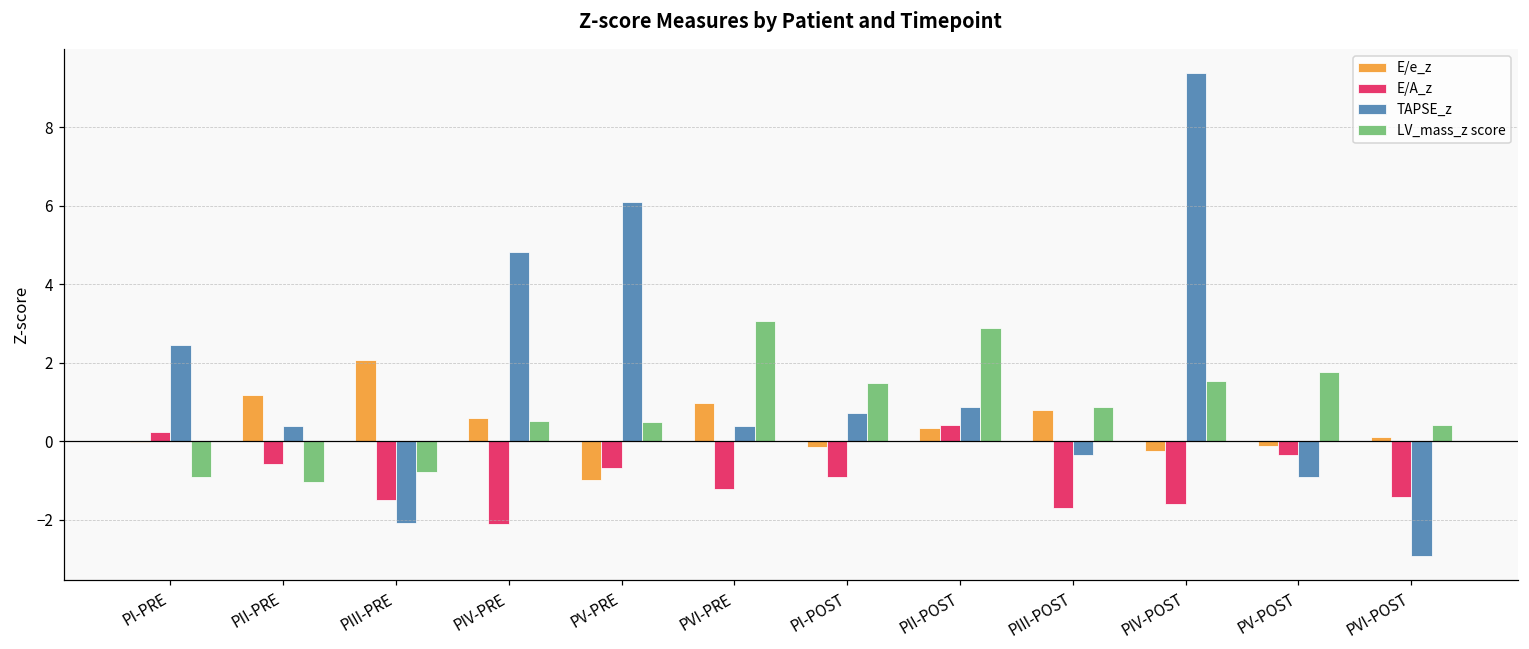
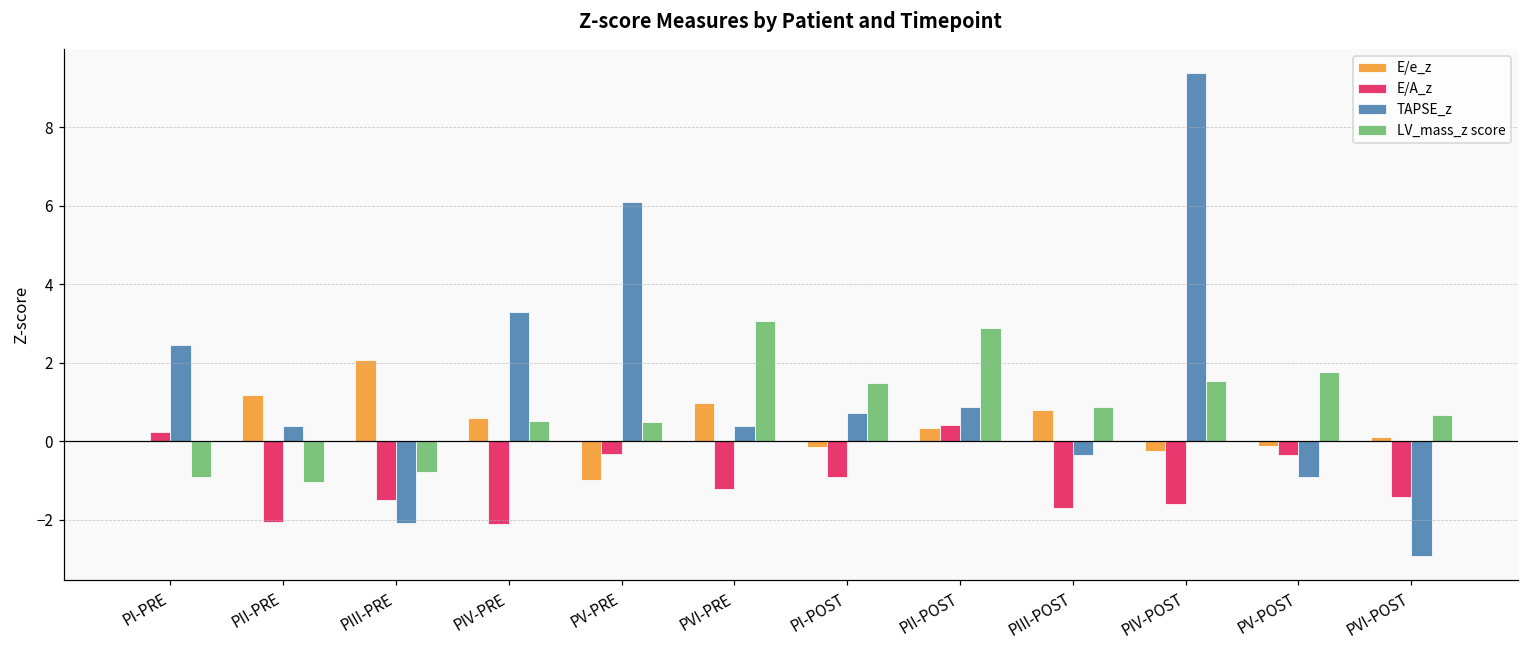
E/A_z, PII-PRE: -0.6 -> -2.1
TAPSE_z, PIV-PRE: 4.8 -> 3.3
E/A_z, PV-PRE: -0.7 -> -0.3
LV_mass_z score, PVI-POST: 0.4 -> 0.7
